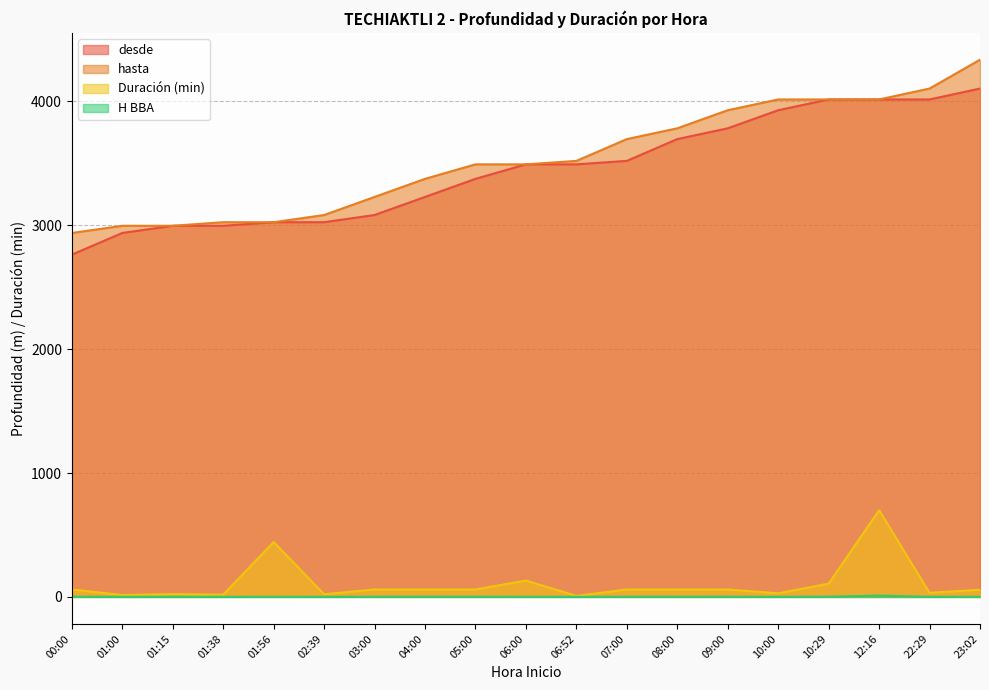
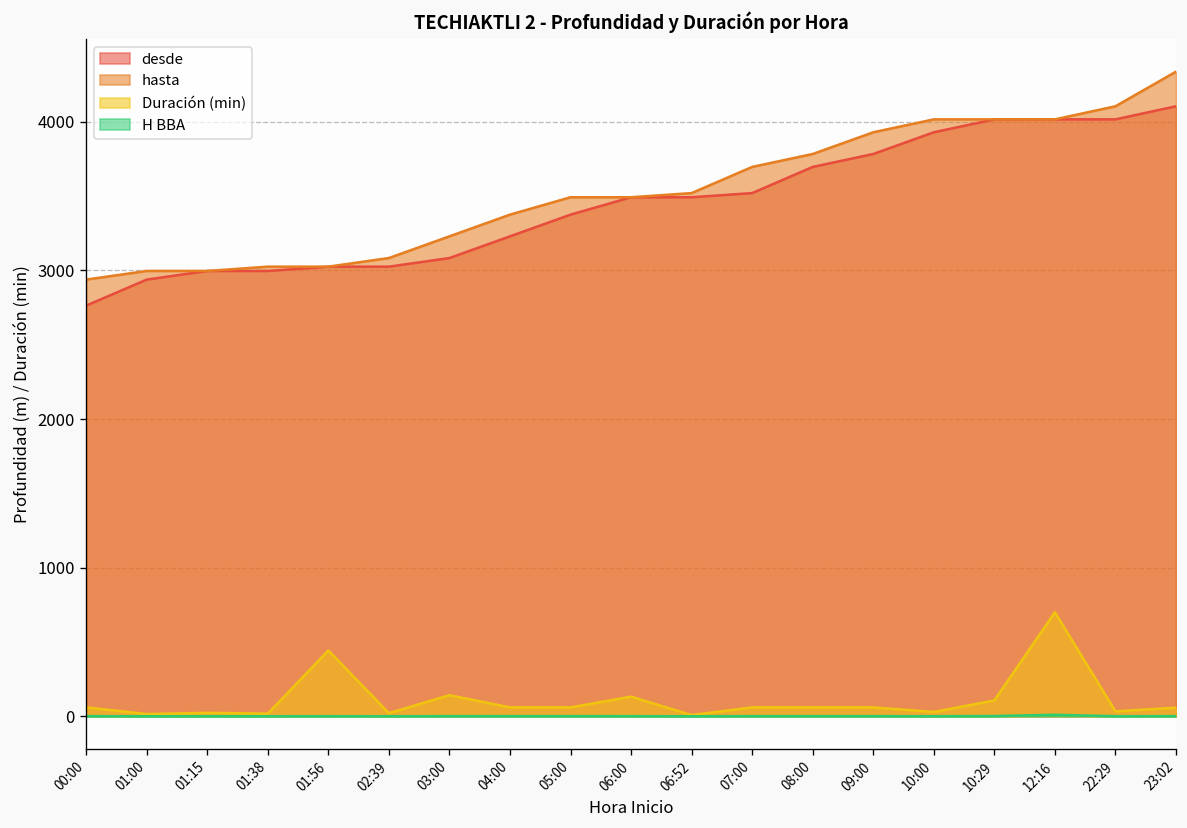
Duración (min), 03:00: 60 -> 140
